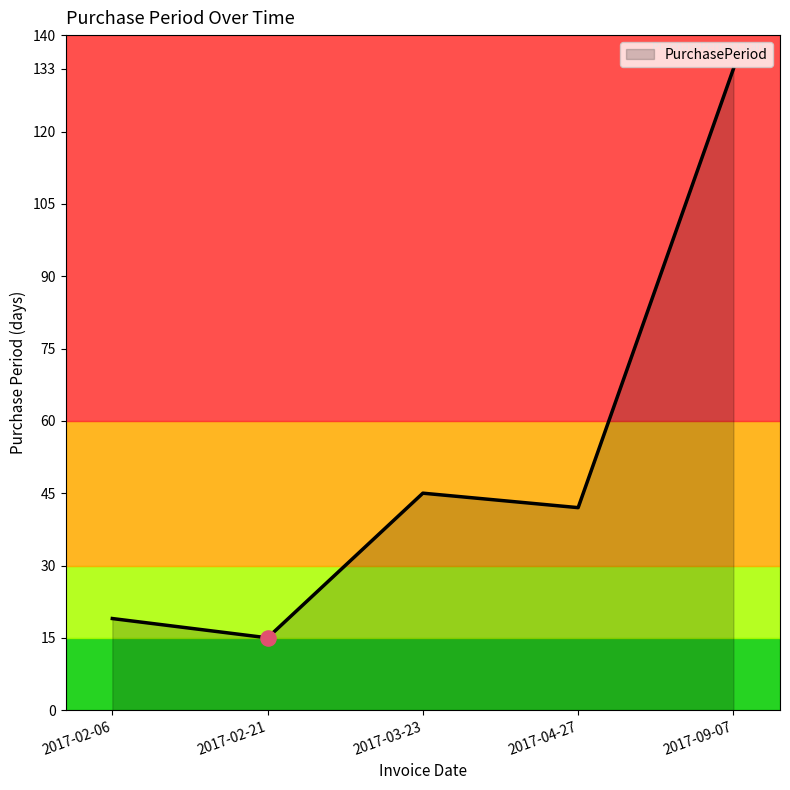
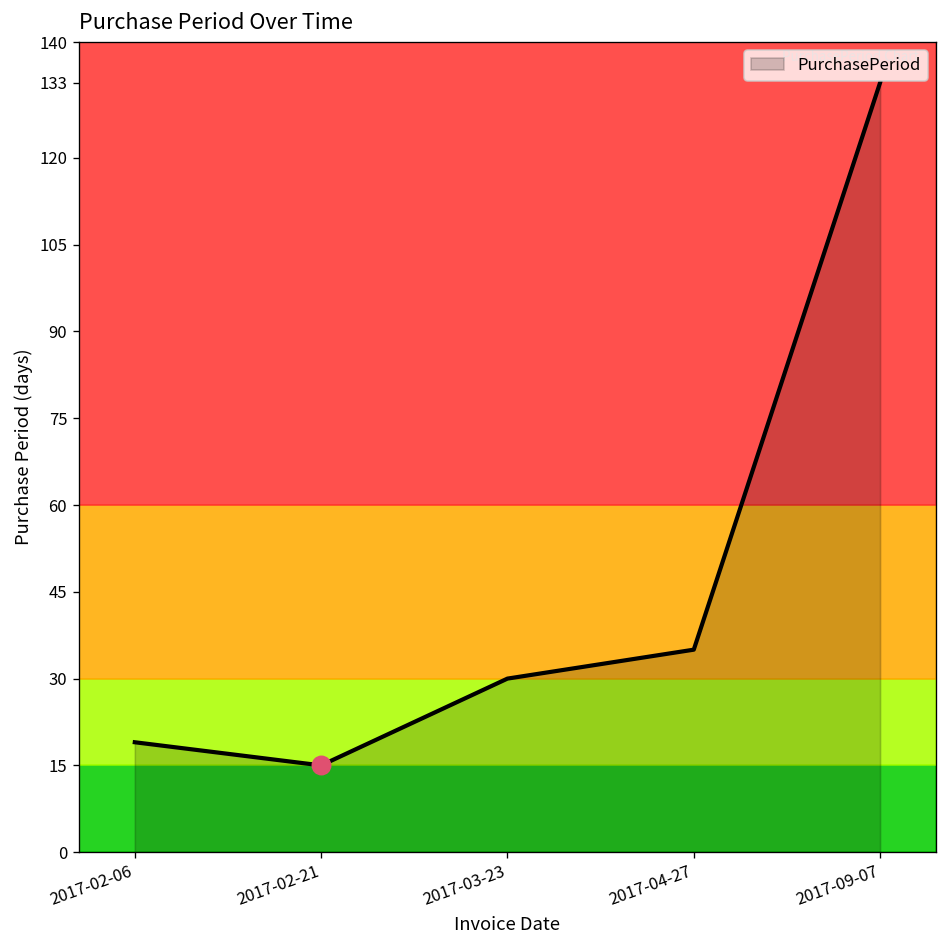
PurchasePeriod, 2017-03-23: 45 -> 30
PurchasePeriod, 2017-04-27: 42 -> 35
